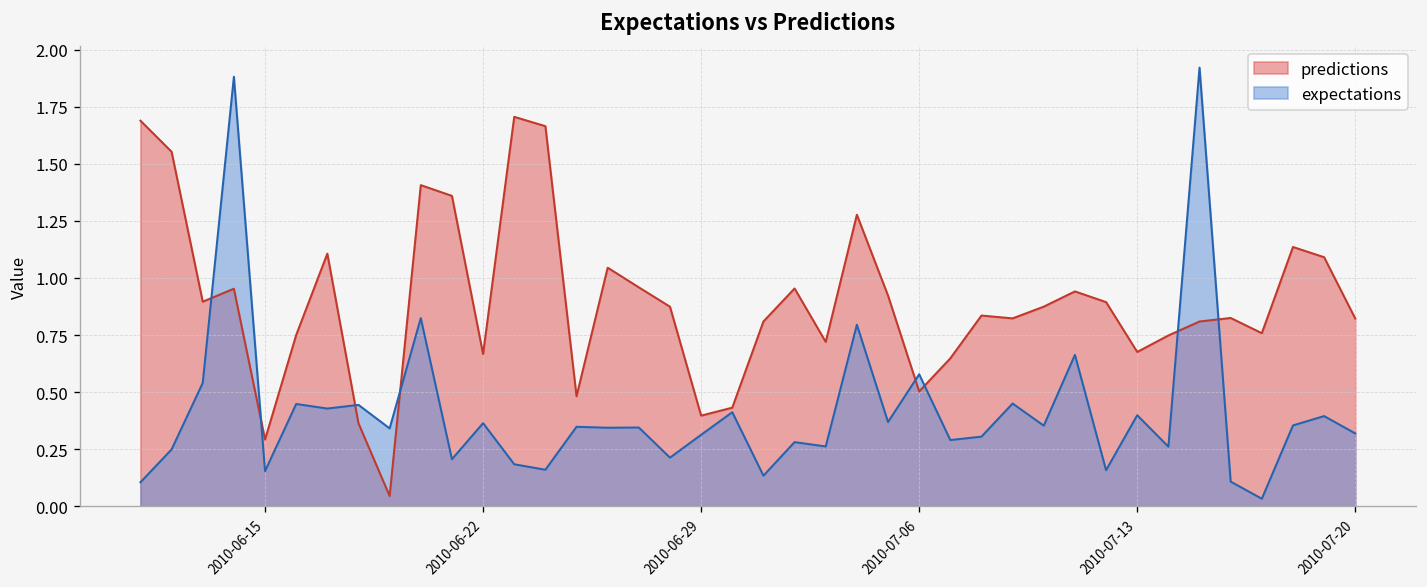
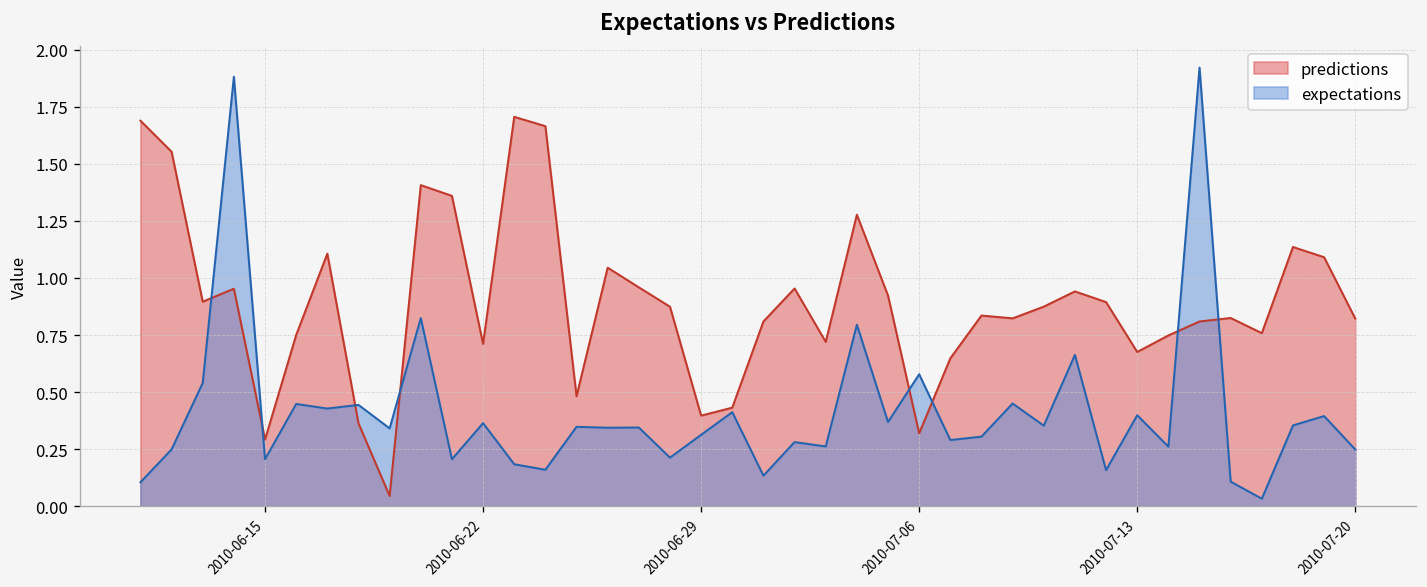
expectations, 2010-06-15: 0.15 -> 0.21
predictions, 2010-06-22: 0.67 -> 0.71
predictions, 2010-07-06: 0.50 -> 0.32
expectations, 2010-07-20: 0.32 -> 0.25
